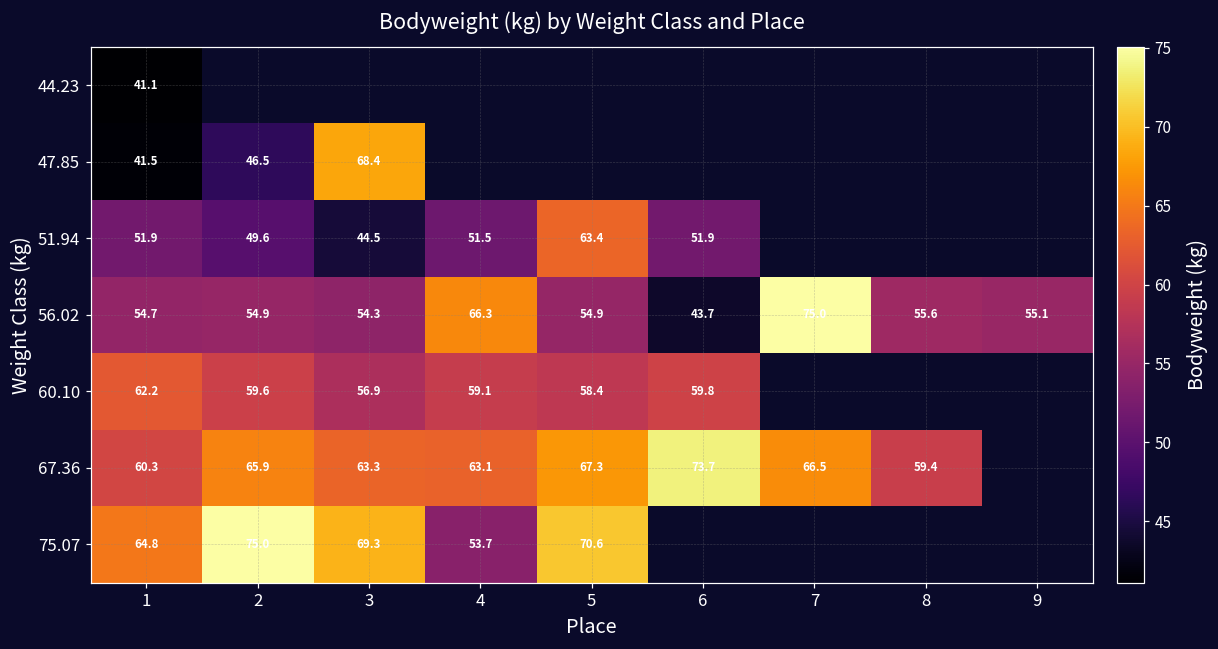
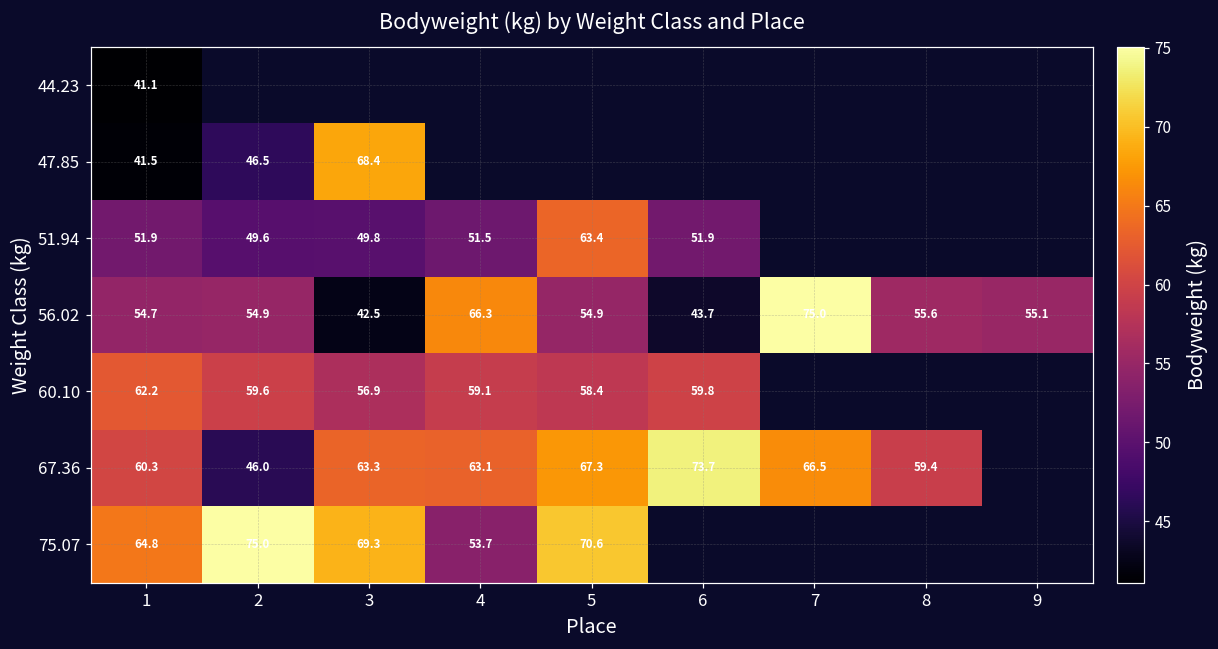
51.94, 3: 44.5 -> 49.8
56.02, 3: 54.3 -> 42.5
67.36, 2: 65.9 -> 46.0
